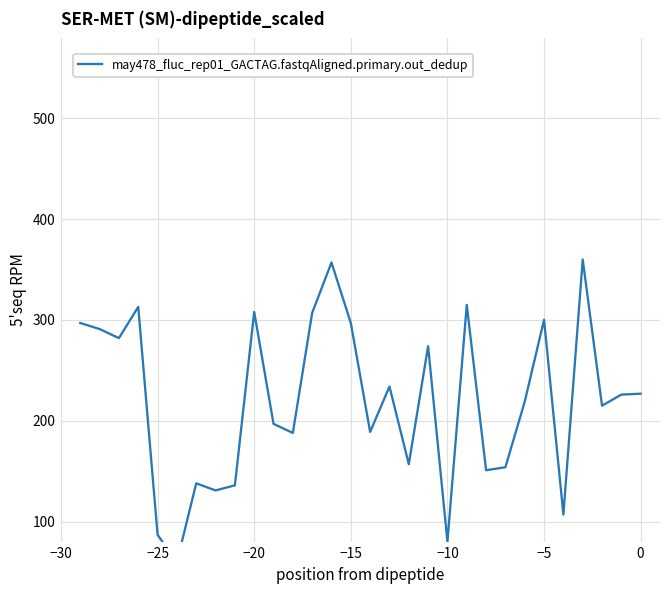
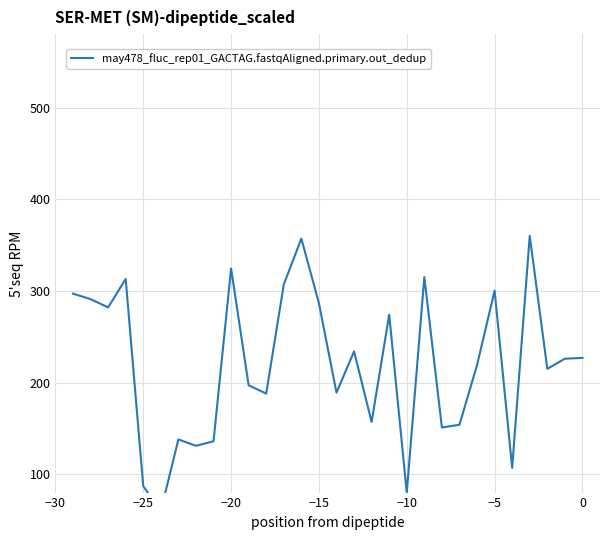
−20: 310 -> 320
−15: 300 -> 290
